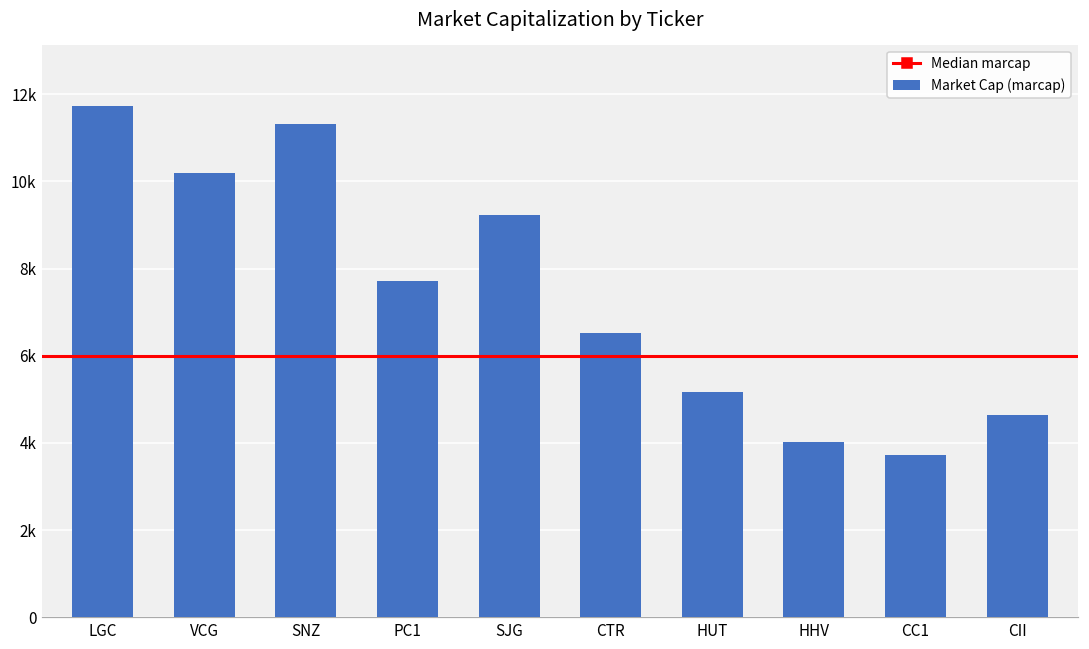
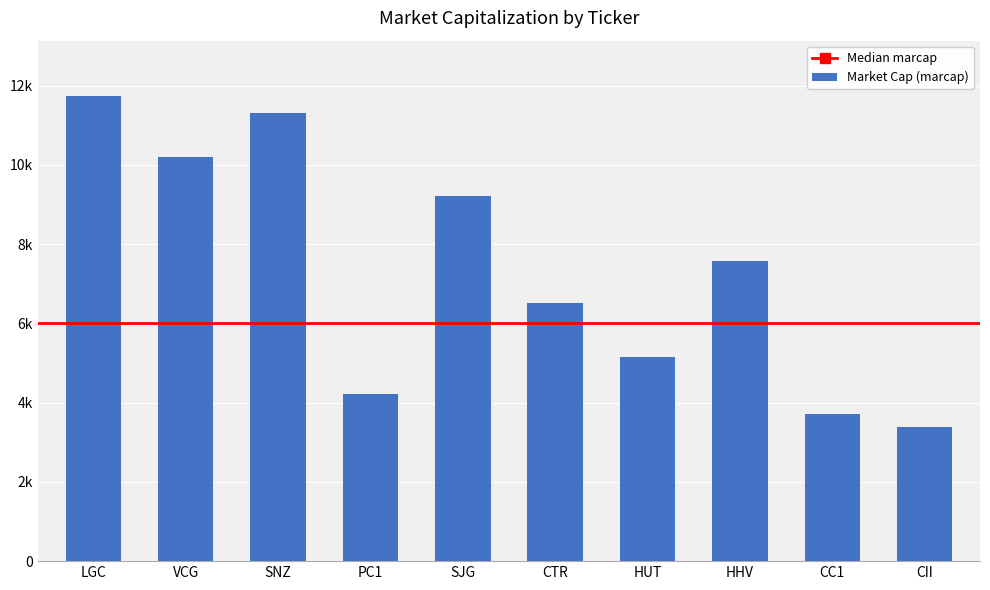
PC1: 7700 -> 4200
HHV: 4000 -> 7600
CII: 4600 -> 3400
